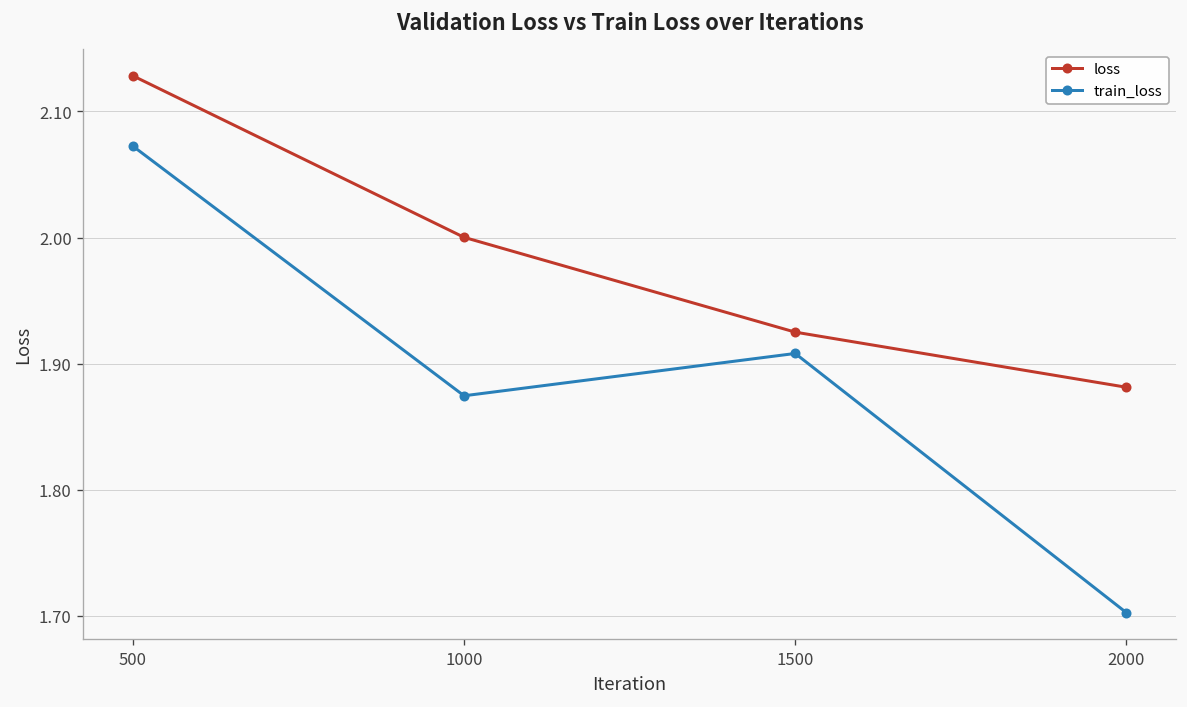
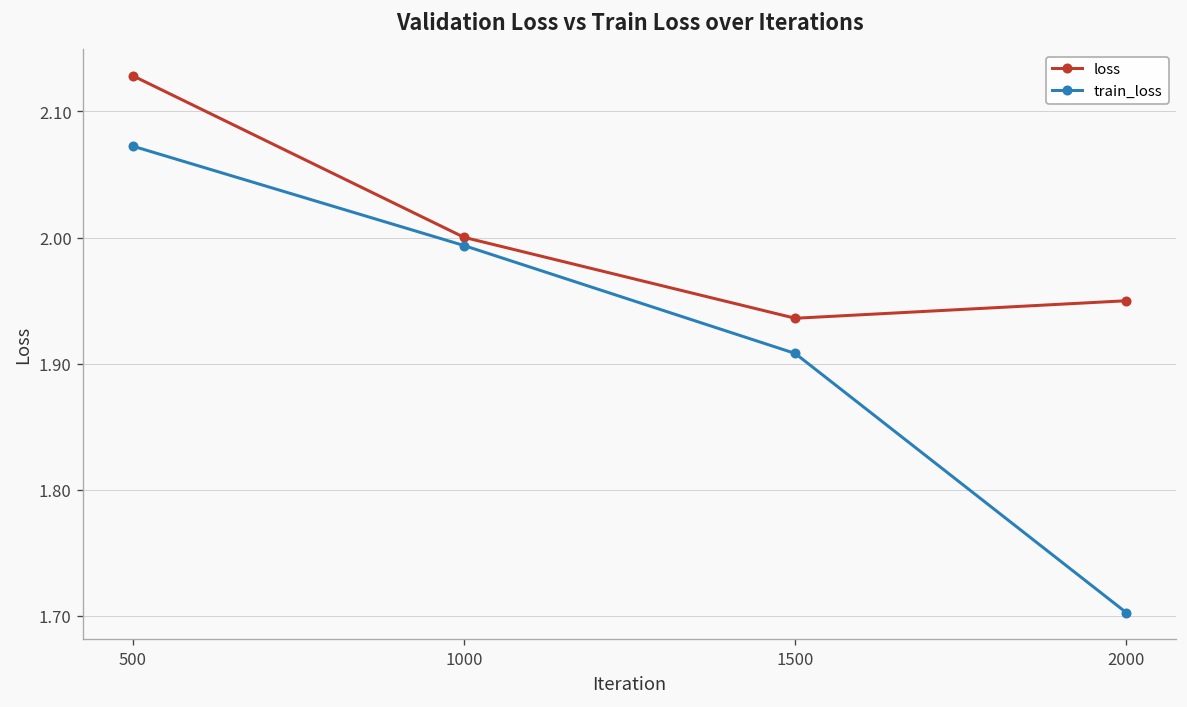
train_loss, 1000: 1.875 -> 1.994
loss, 1500: 1.925 -> 1.936
loss, 2000: 1.881 -> 1.950
